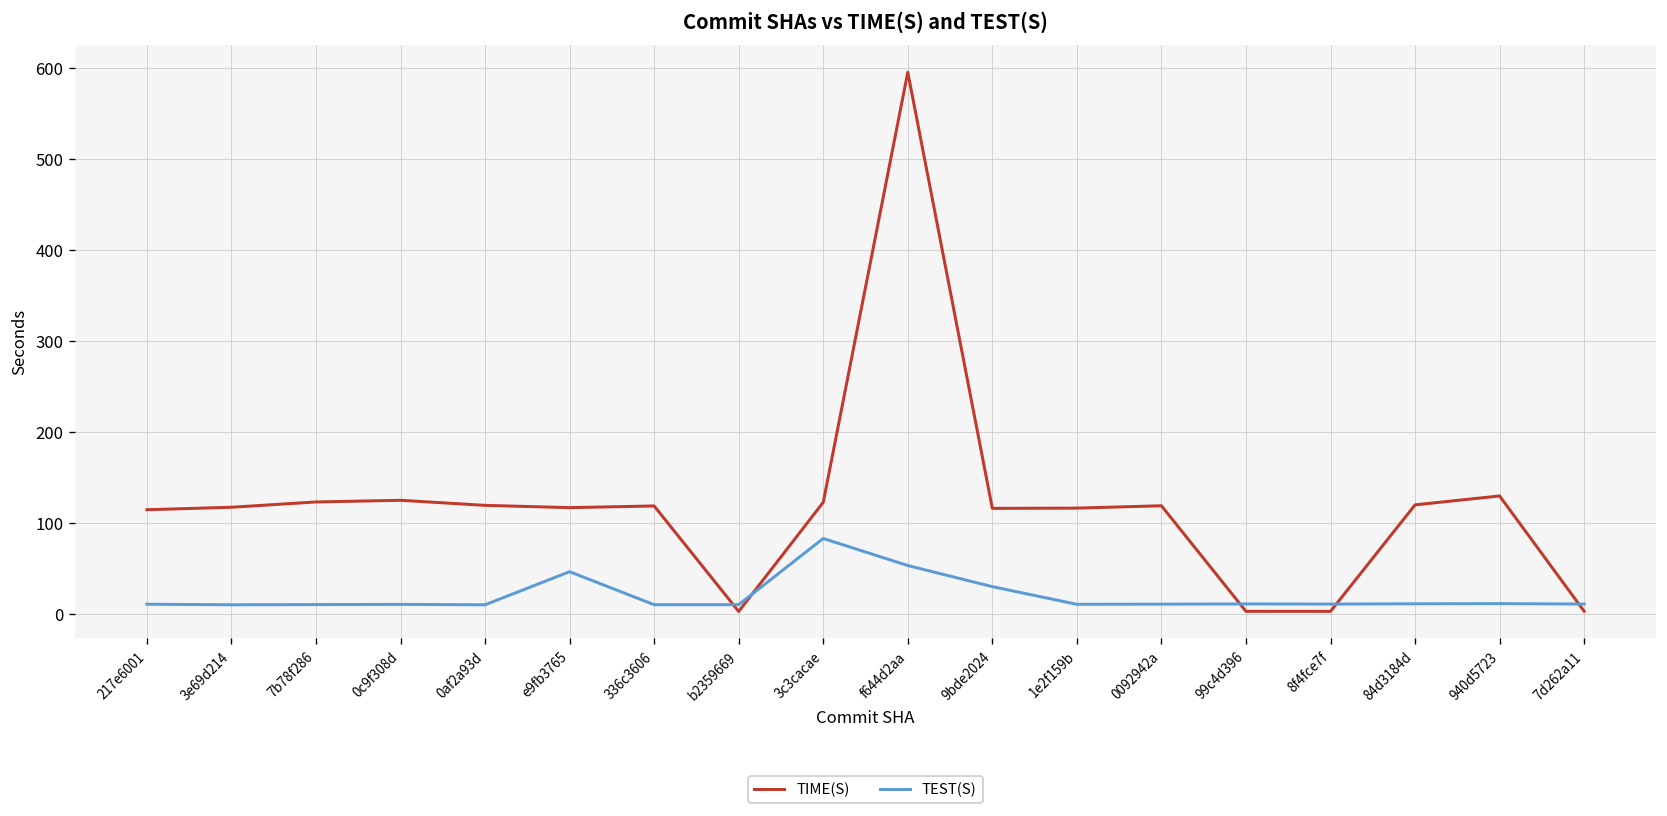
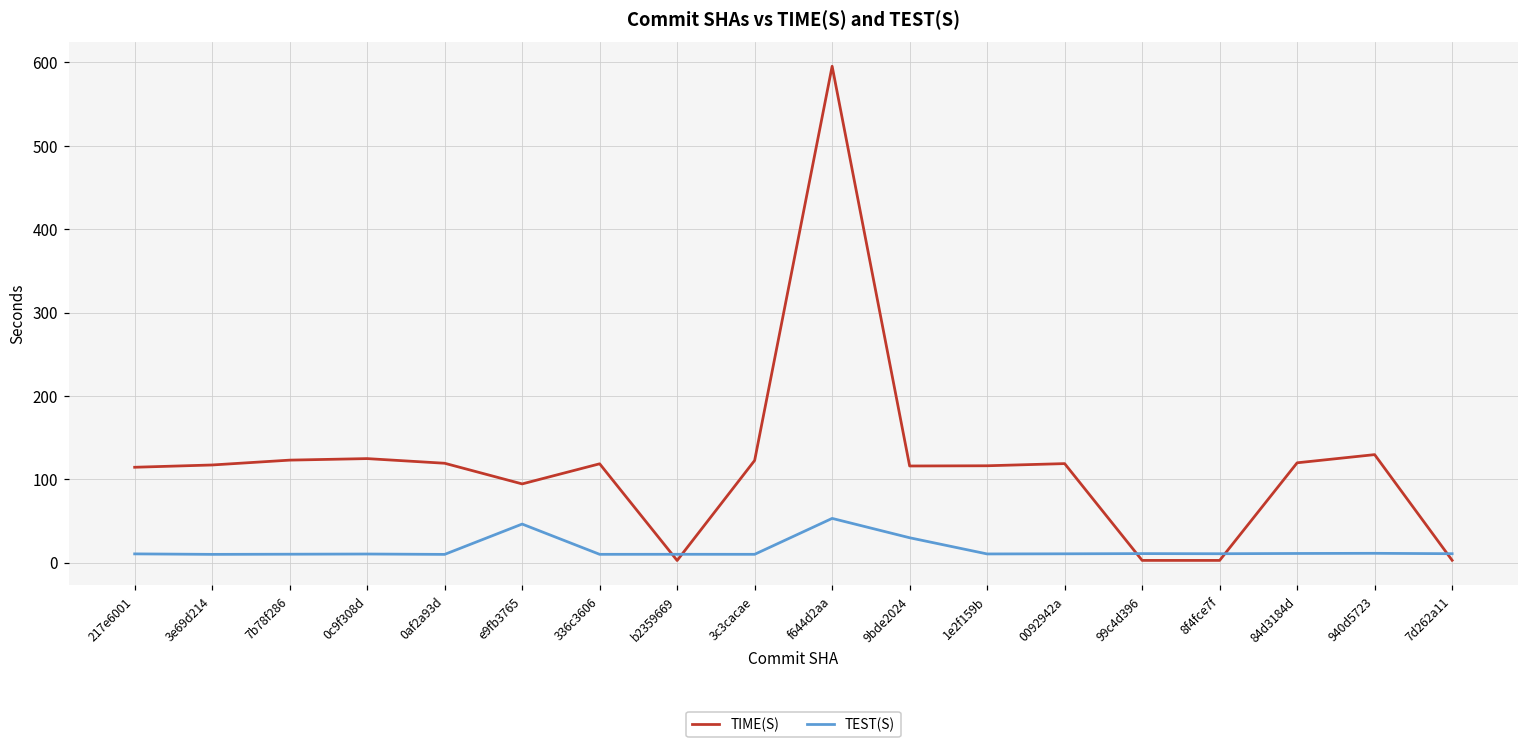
TIME(S), e9fb3765: 120 -> 90
TEST(S), 3c3cacae: 80 -> 10
